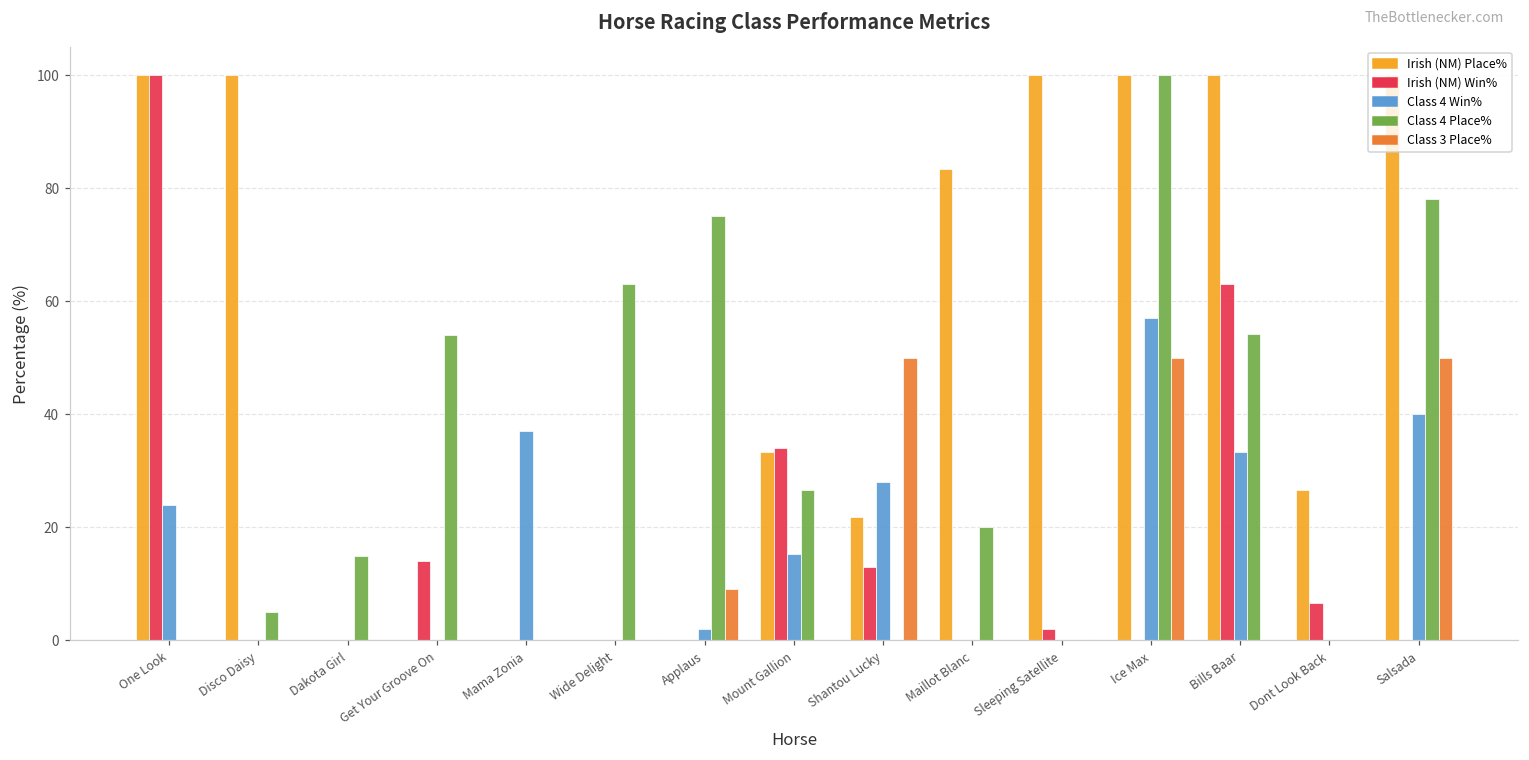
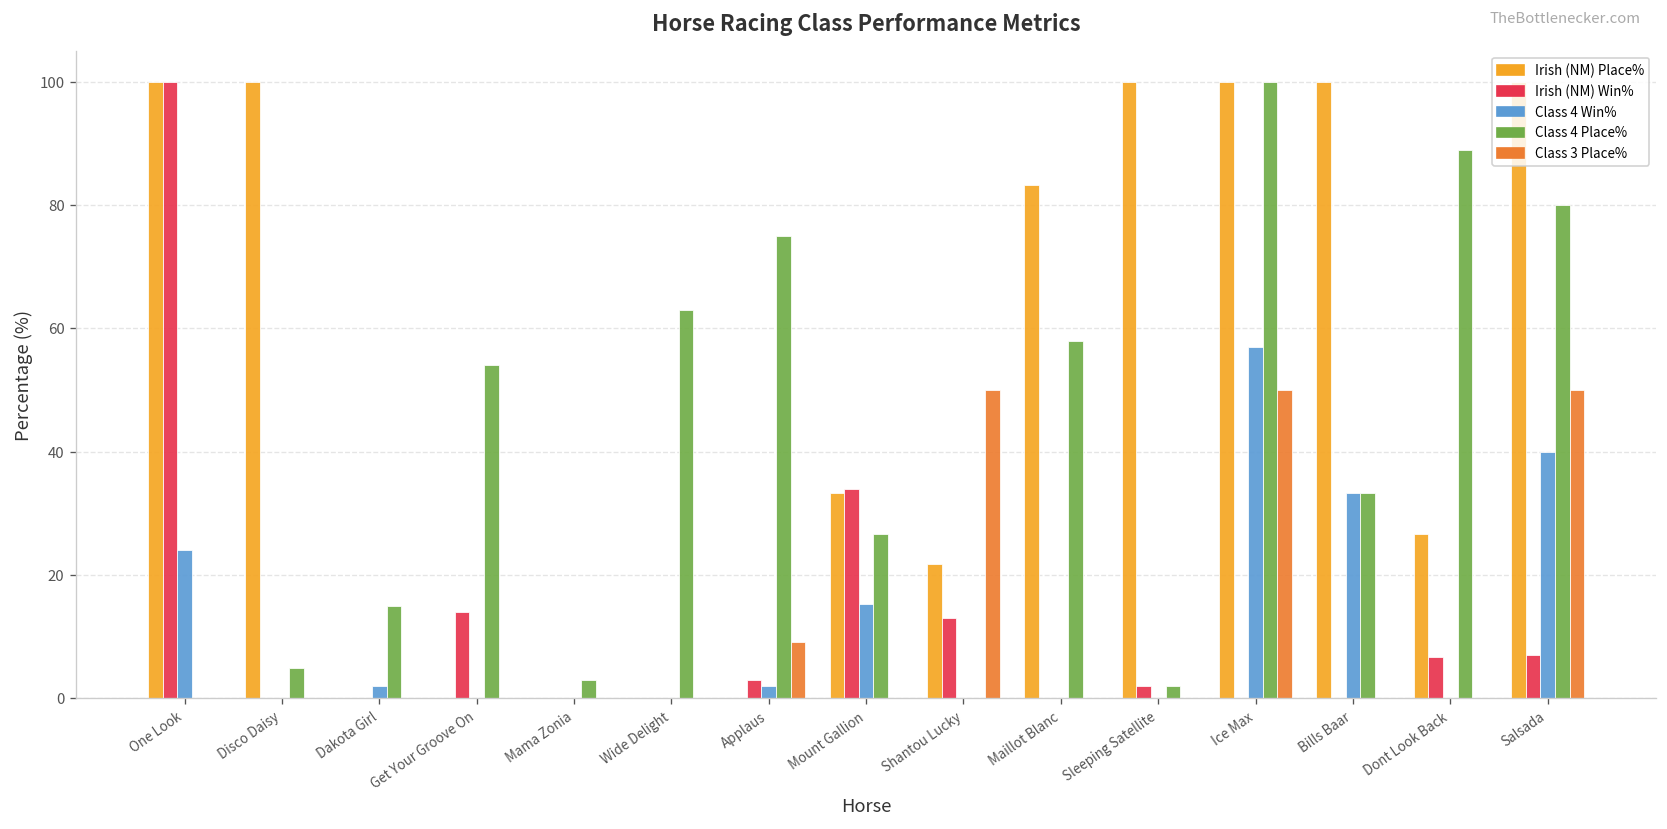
Class 4 Win%, Dakota Girl: 0 -> 2
Class 4 Win%, Mama Zonia: 37 -> 0
Class 4 Place%, Mama Zonia: 0 -> 3
Irish (NM) Win%, Applaus: 0 -> 3
Class 4 Win%, Shantou Lucky: 28 -> 0
Class 4 Place%, Maillot Blanc: 20 -> 58
Class 4 Place%, Sleeping Satellite: 0 -> 2
Irish (NM) Win%, Bills Baar: 63 -> 0
Class 4 Place%, Bills Baar: 54 -> 33
Class 4 Place%, Dont Look Back: 0 -> 89
Irish (NM) Win%, Salsada: 0 -> 7
Class 4 Place%, Salsada: 78 -> 80
